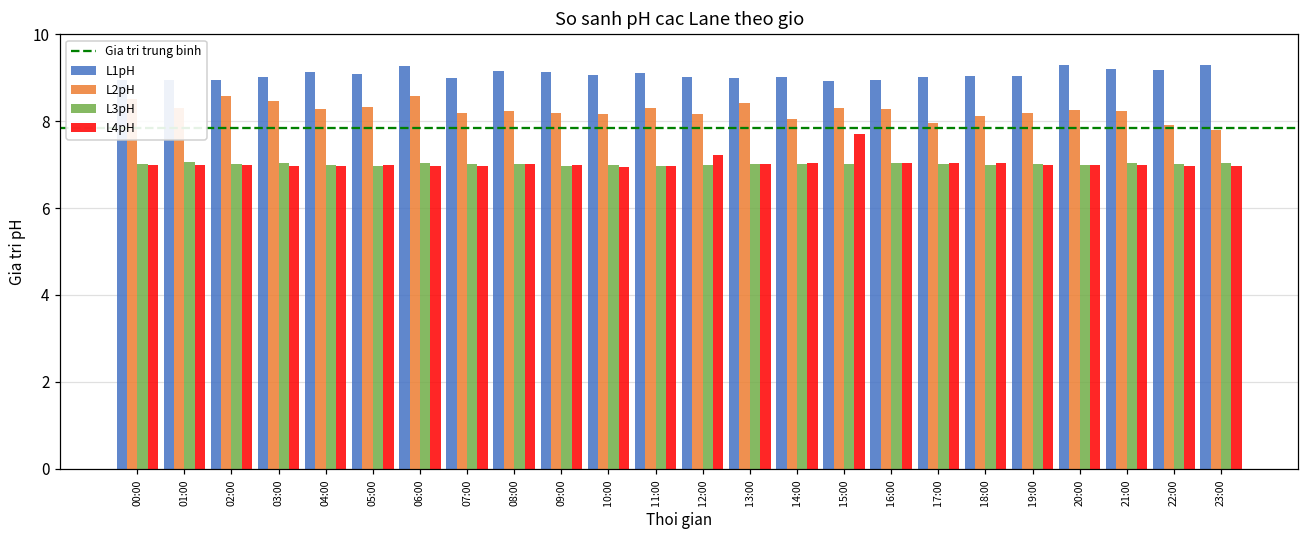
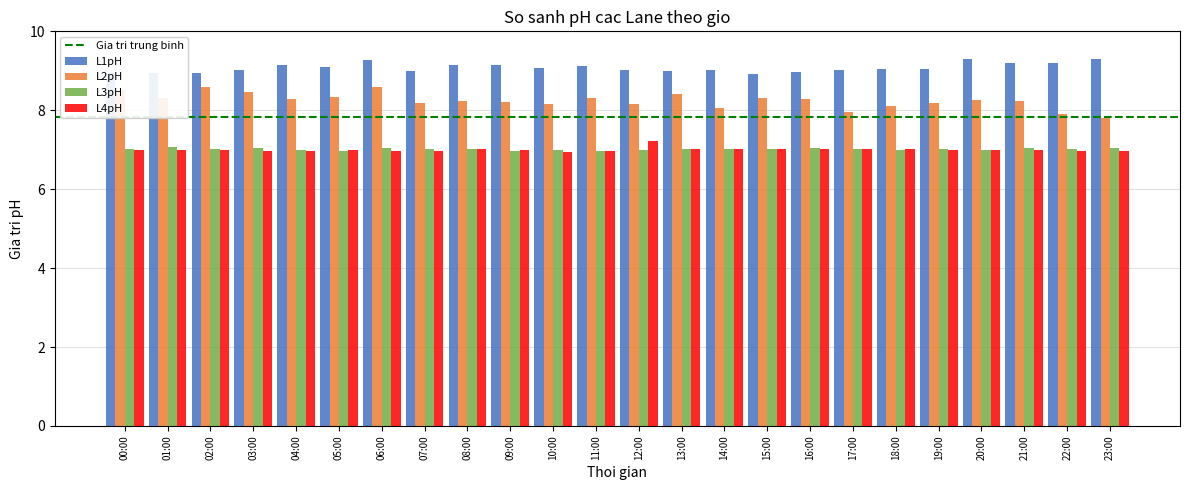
L4pH, 15:00: 7.7 -> 7.0
